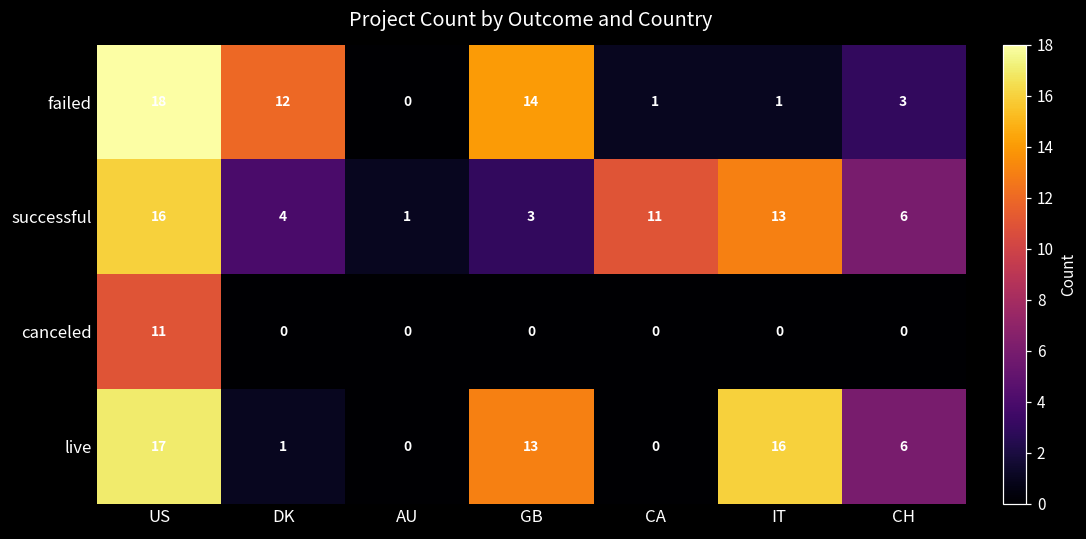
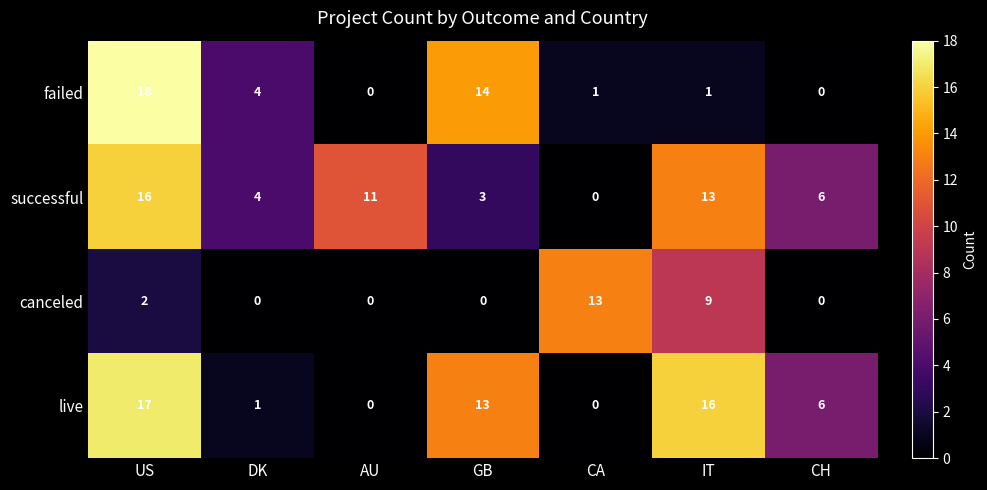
failed, DK: 12 -> 4
failed, CH: 3 -> 0
successful, AU: 1 -> 11
successful, CA: 11 -> 0
canceled, US: 11 -> 2
canceled, CA: 0 -> 13
canceled, IT: 0 -> 9
